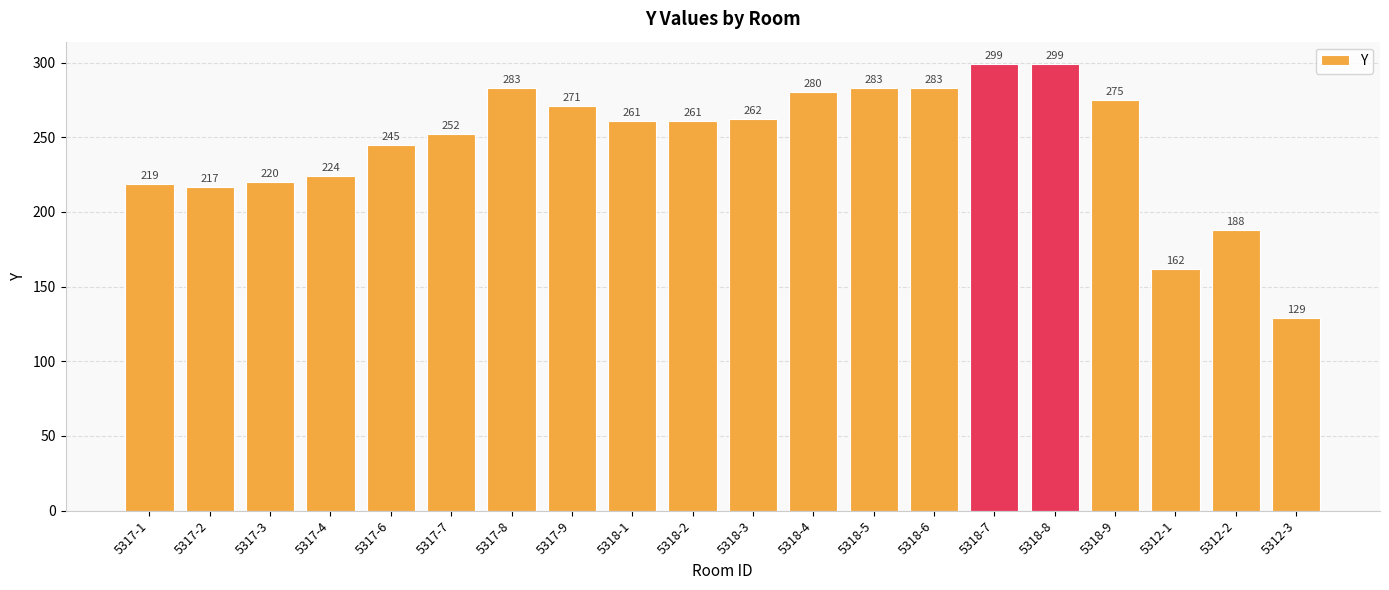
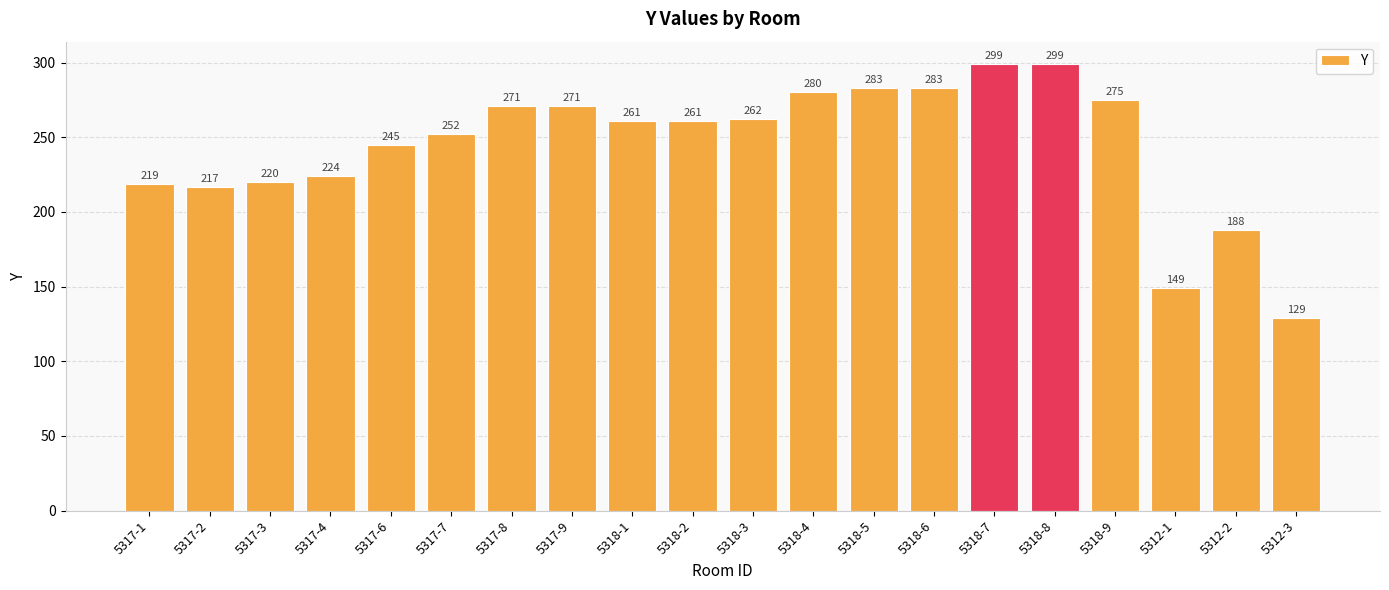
5317-8: 283 -> 271
5312-1: 162 -> 149
